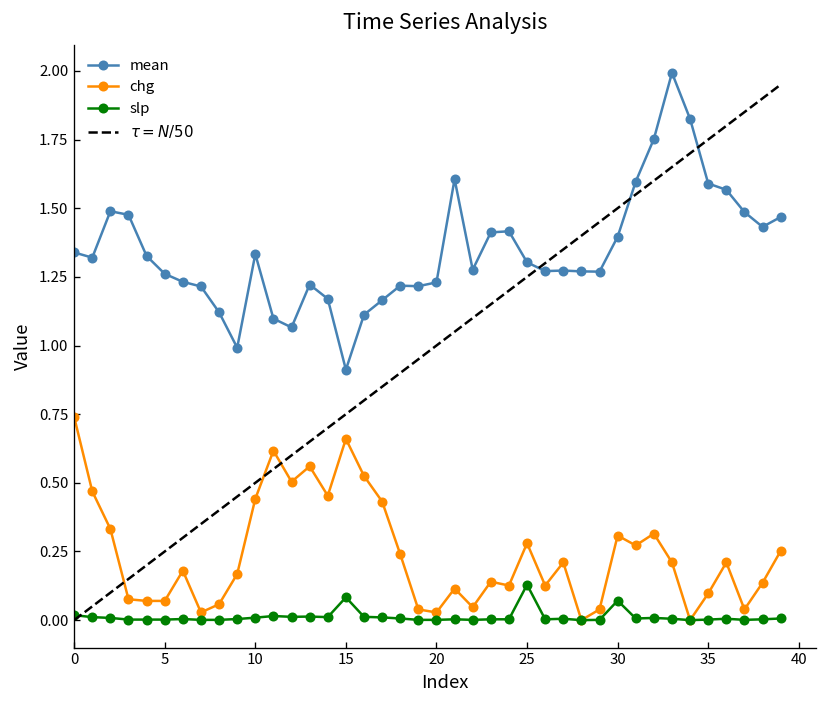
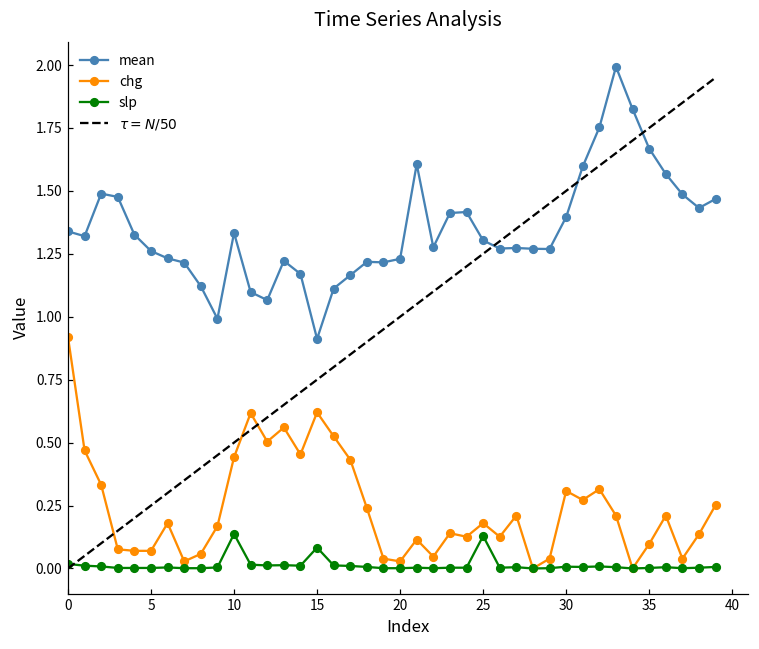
chg, 0: 0.74 -> 0.92
slp, 10: 0.01 -> 0.14
chg, 15: 0.66 -> 0.62
chg, 25: 0.28 -> 0.18
slp, 30: 0.07 -> 0.01
mean, 35: 1.59 -> 1.67
